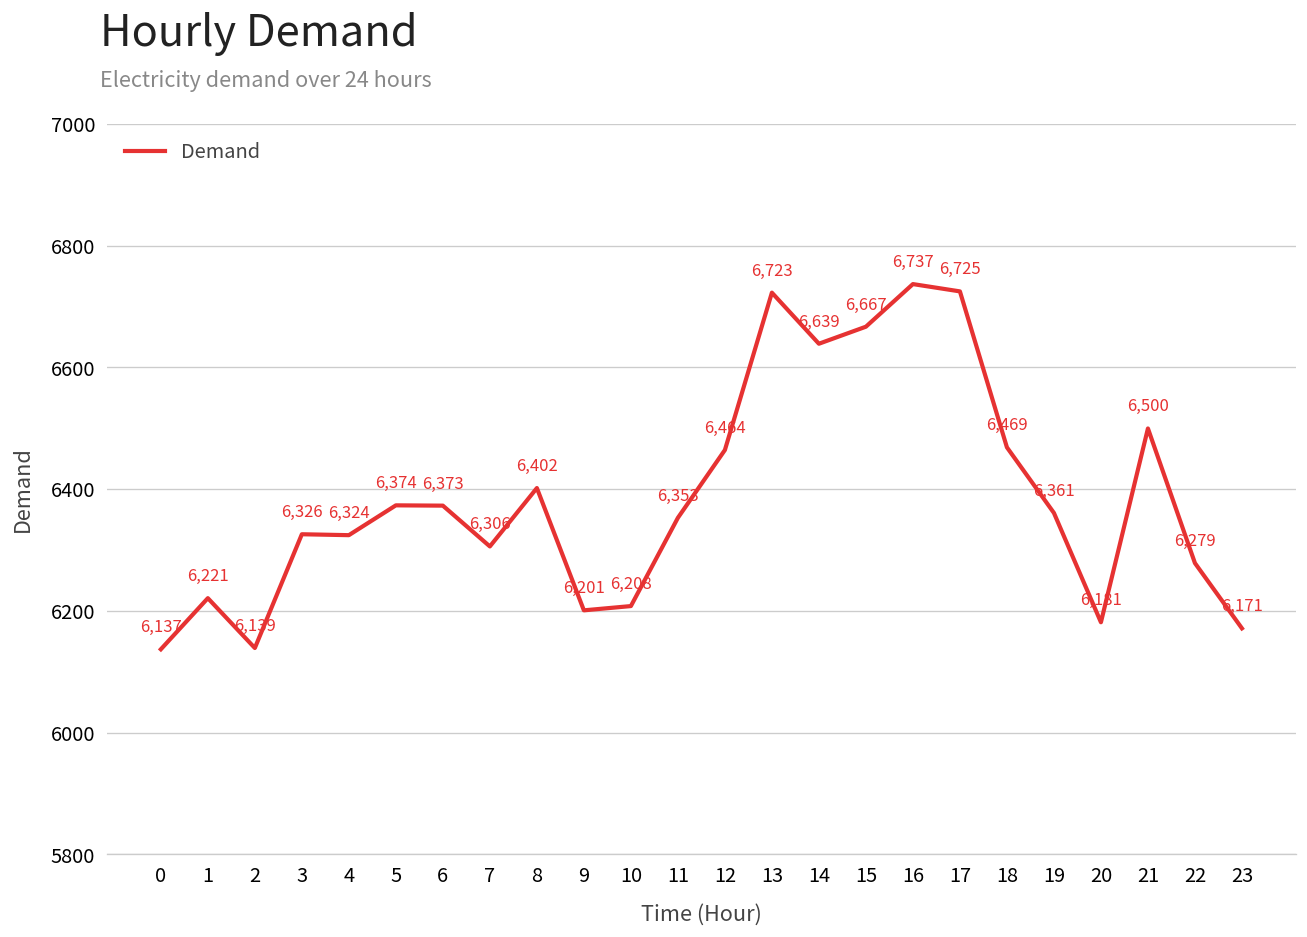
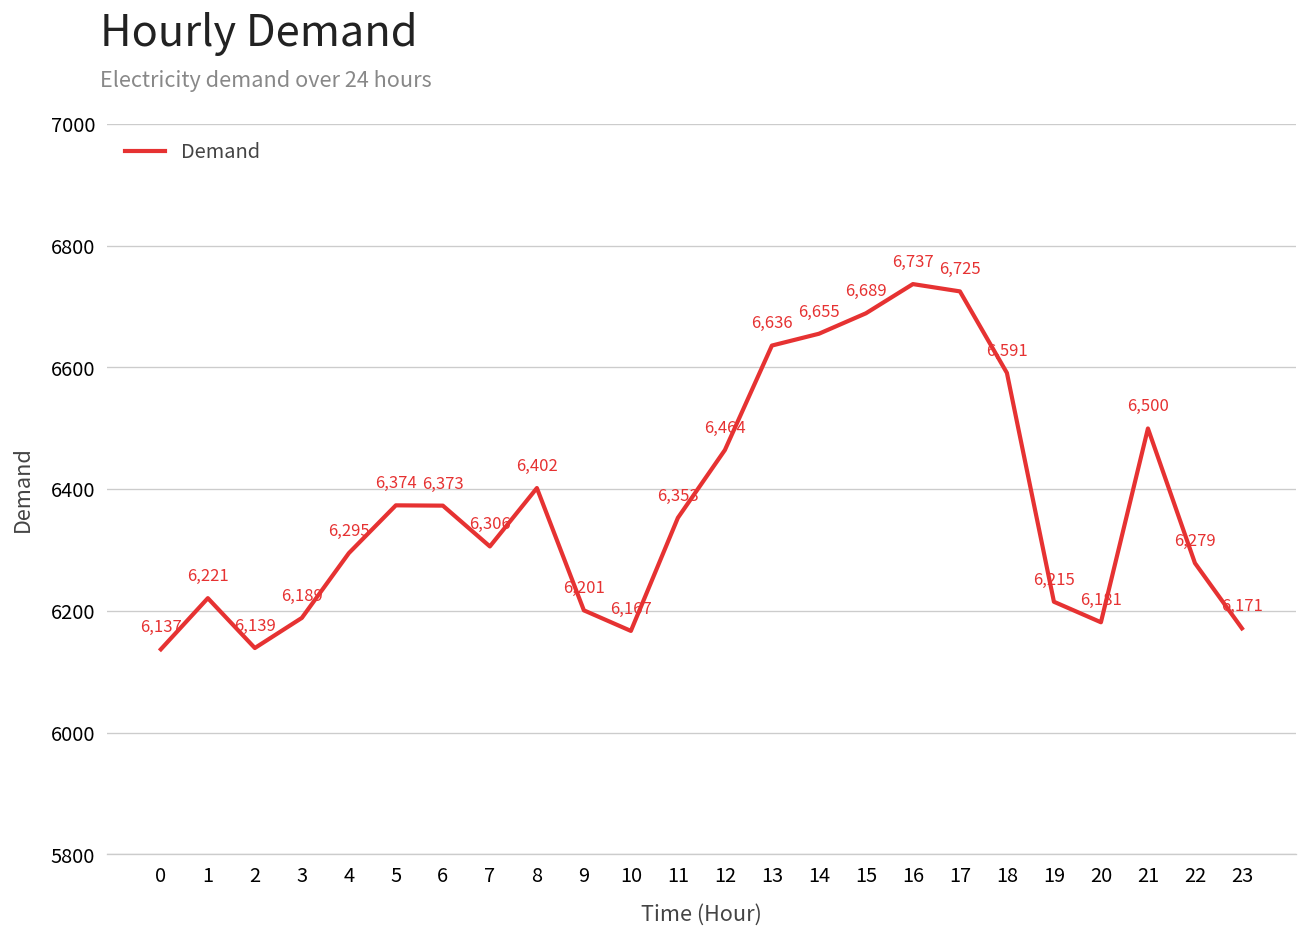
3: 6,326 -> 6,189
4: 6,324 -> 6,295
10: 6,208 -> 6,167
13: 6,723 -> 6,636
14: 6,639 -> 6,655
15: 6,667 -> 6,689
18: 6,469 -> 6,591
19: 6,361 -> 6,215
